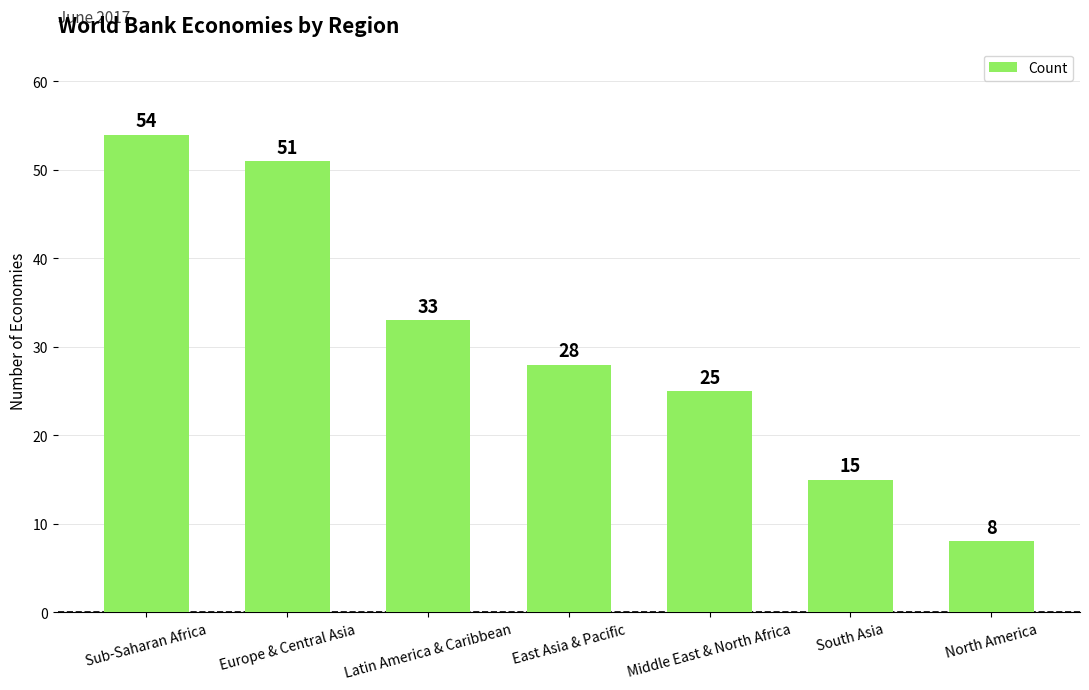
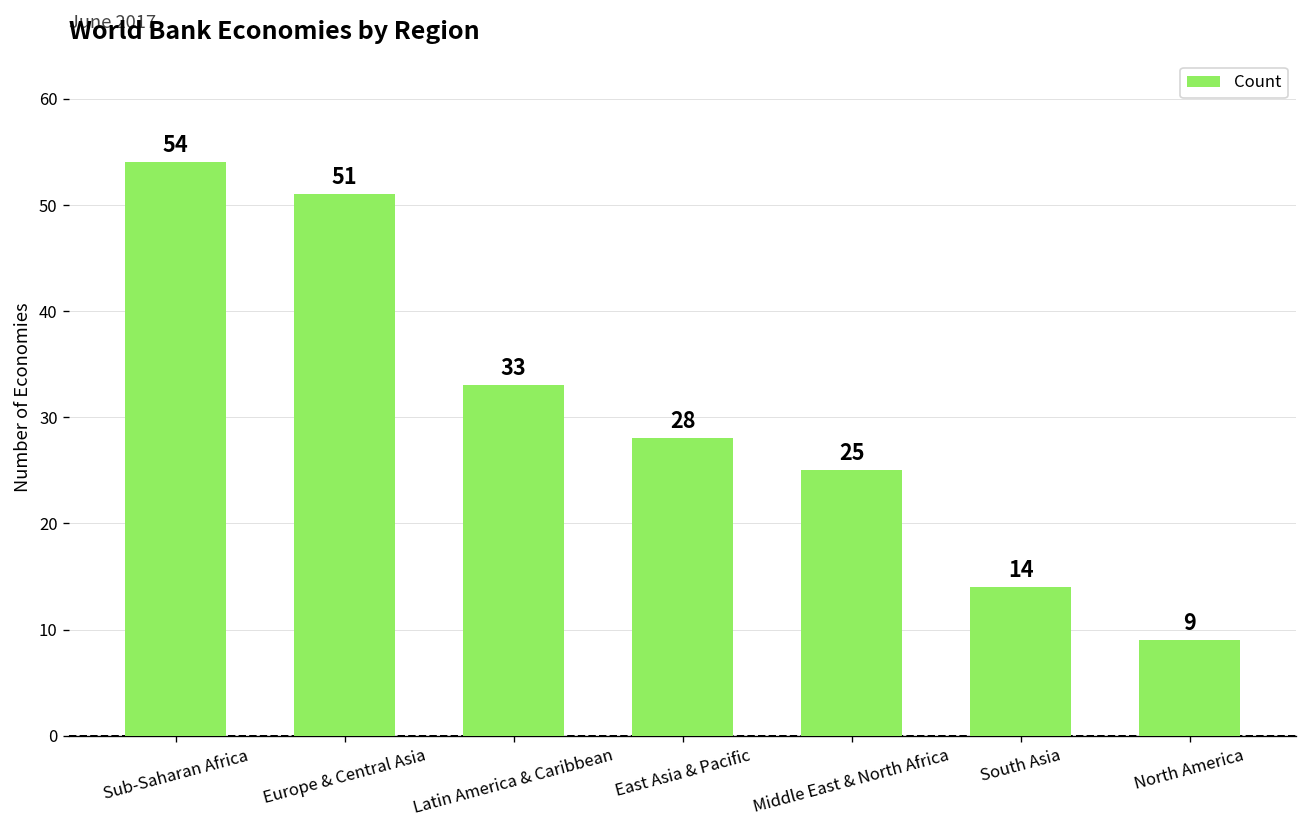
South Asia: 15 -> 14
North America: 8 -> 9
